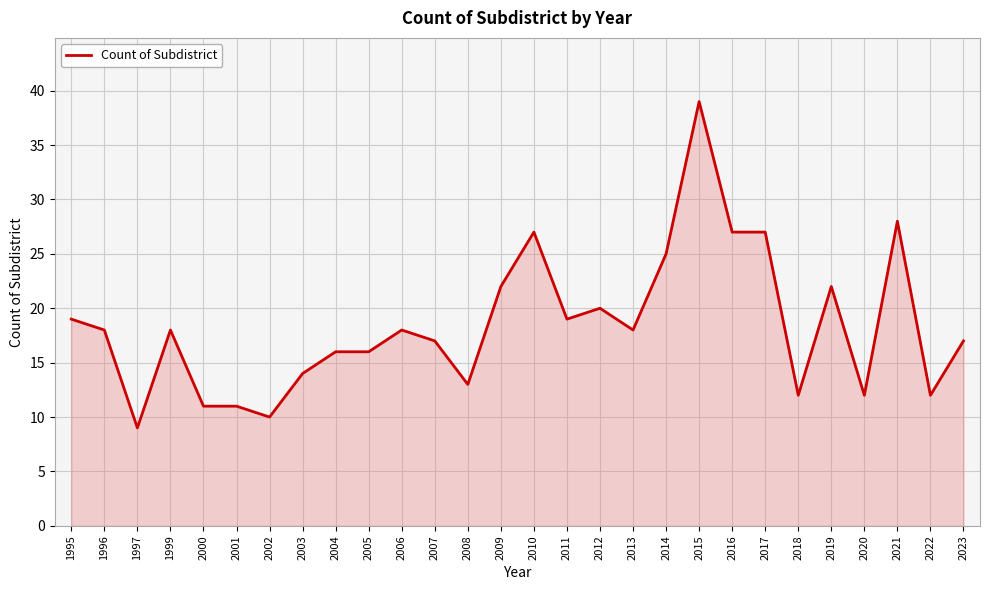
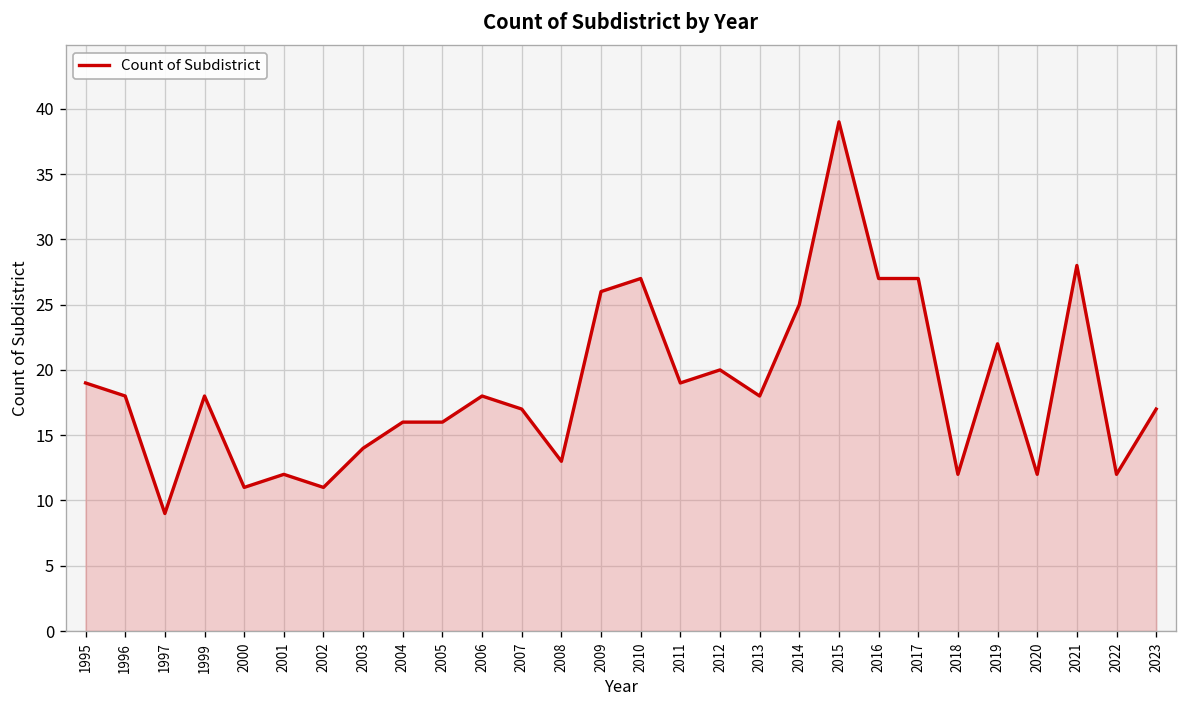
2001: 11 -> 12
2002: 10 -> 11
2009: 22 -> 26
